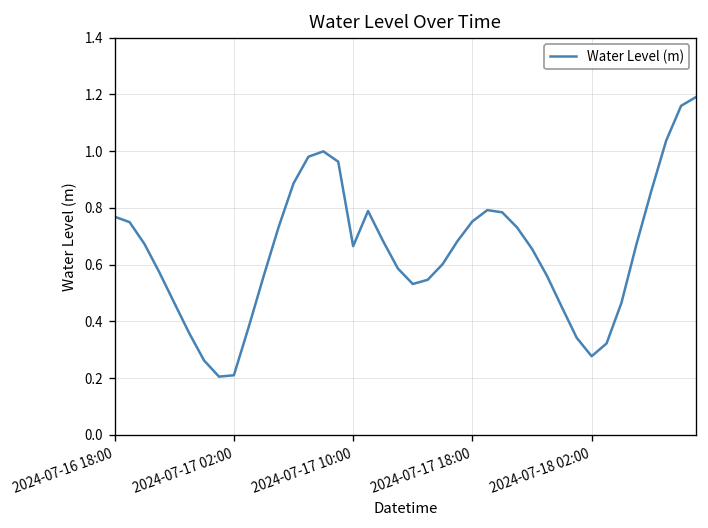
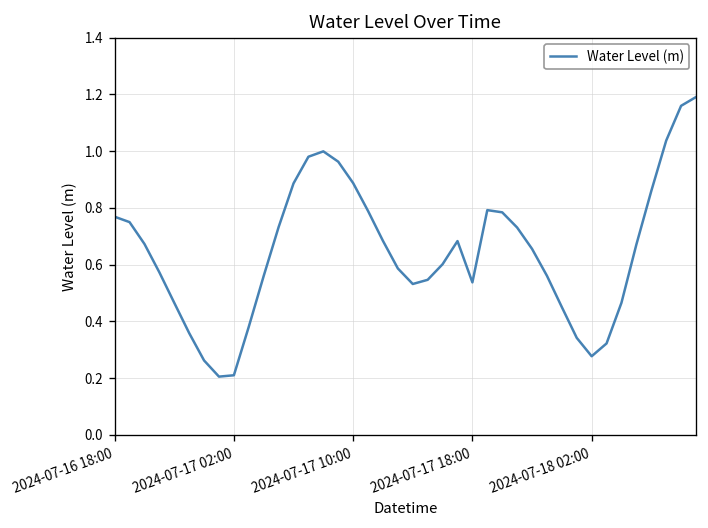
2024-07-17 10:00: 0.67 -> 0.89
2024-07-17 18:00: 0.75 -> 0.54
